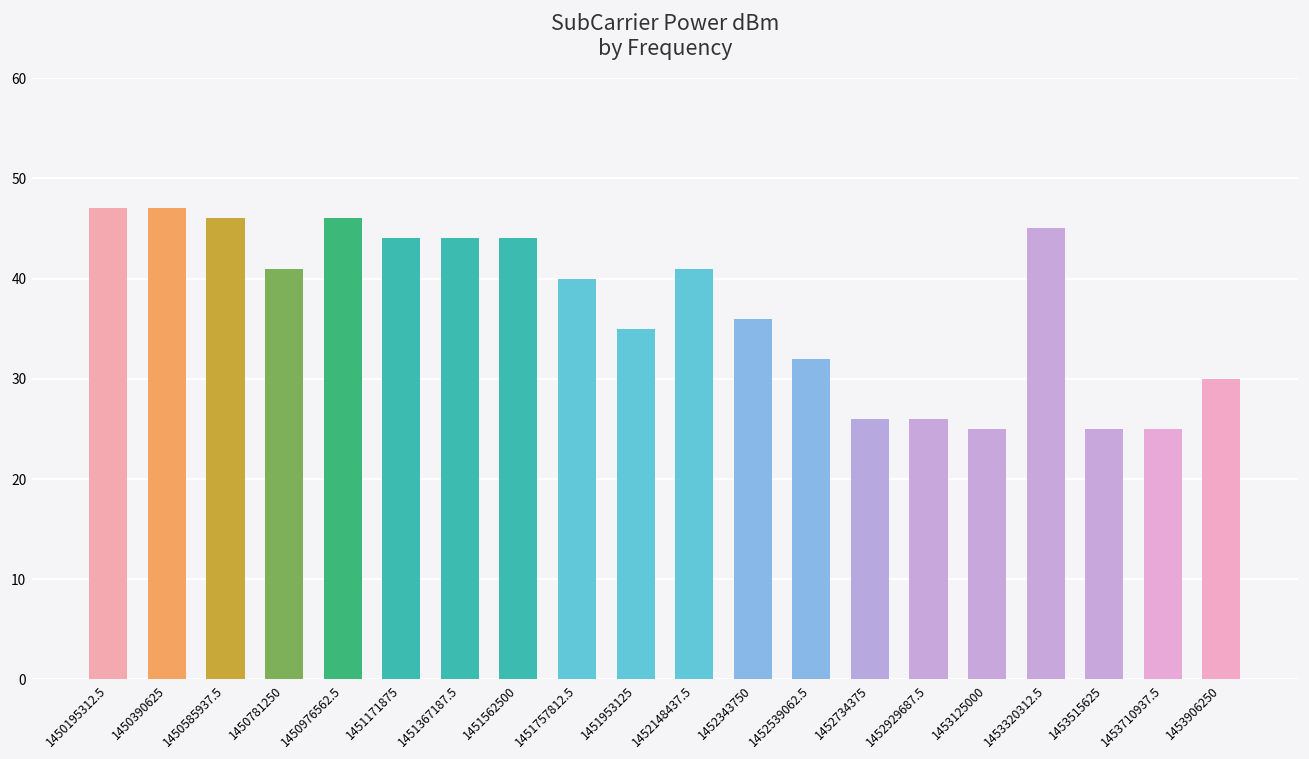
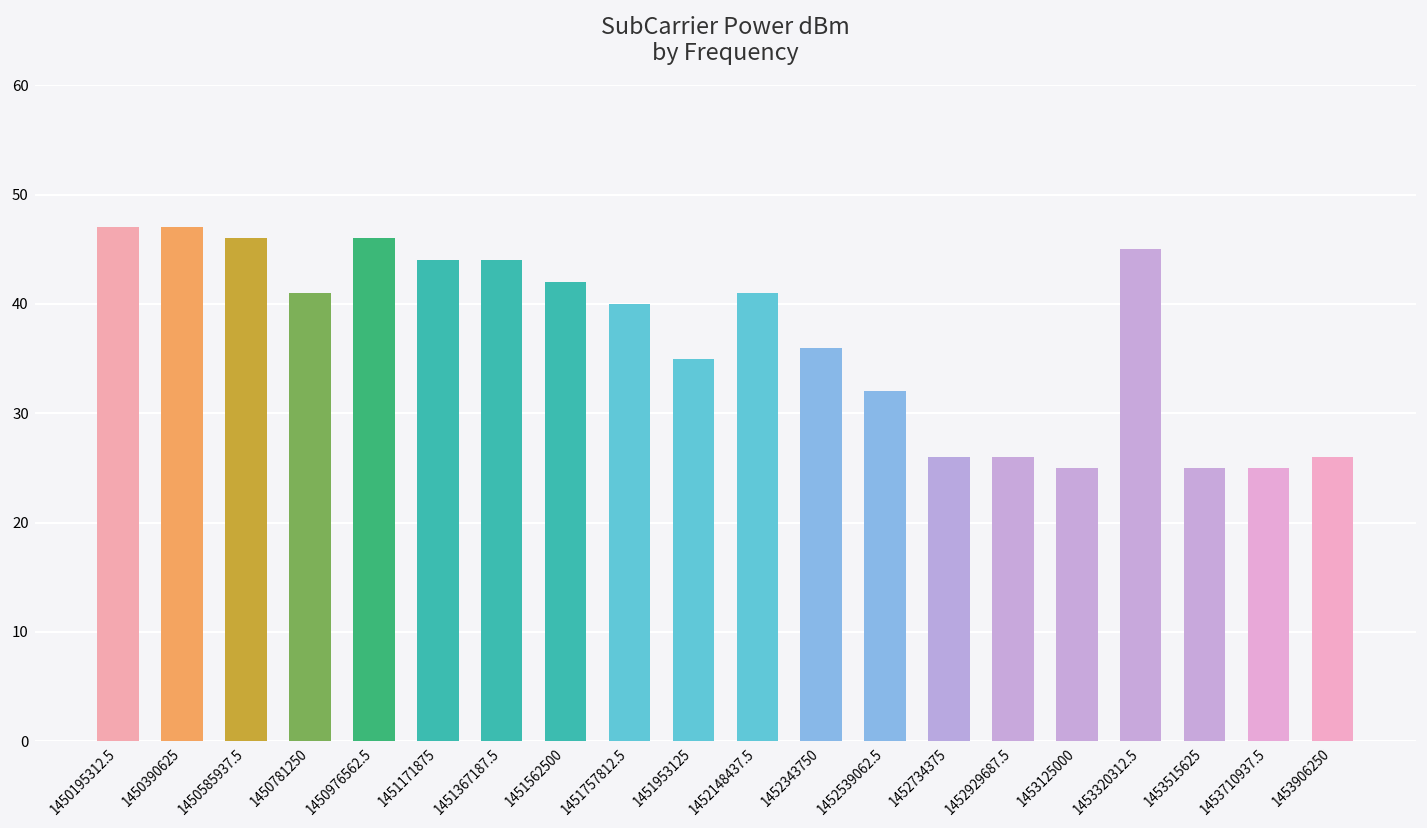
1451562500: 44 -> 42
1453906250: 30 -> 26
